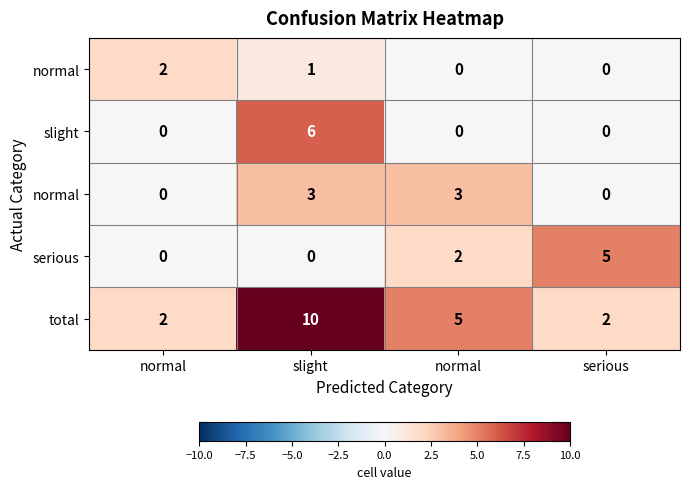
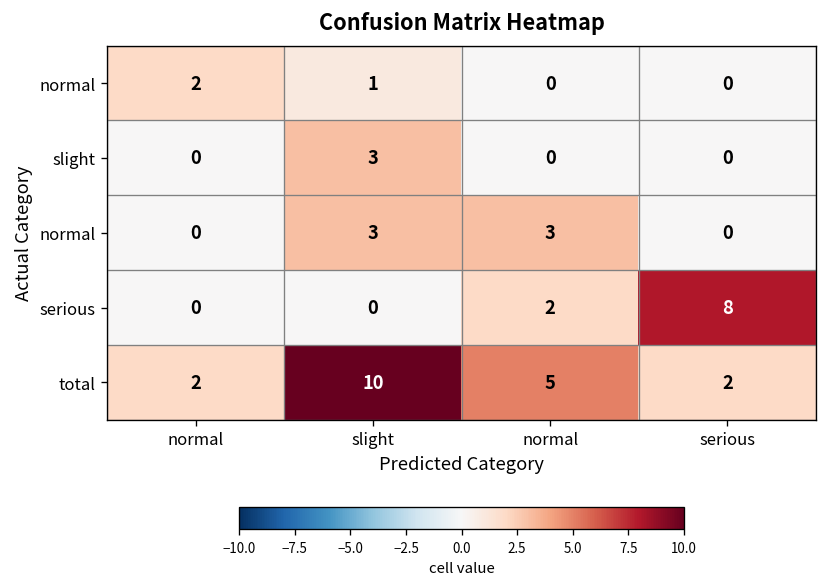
slight, slight: 6 -> 3
serious, serious: 5 -> 8
